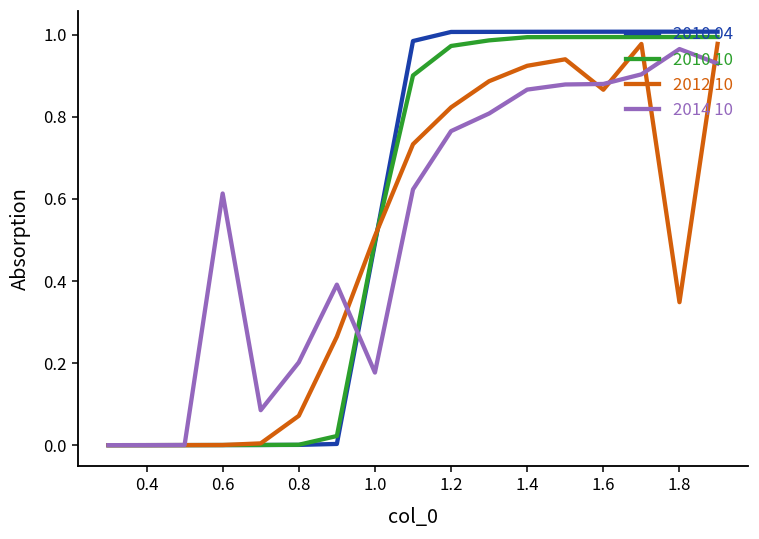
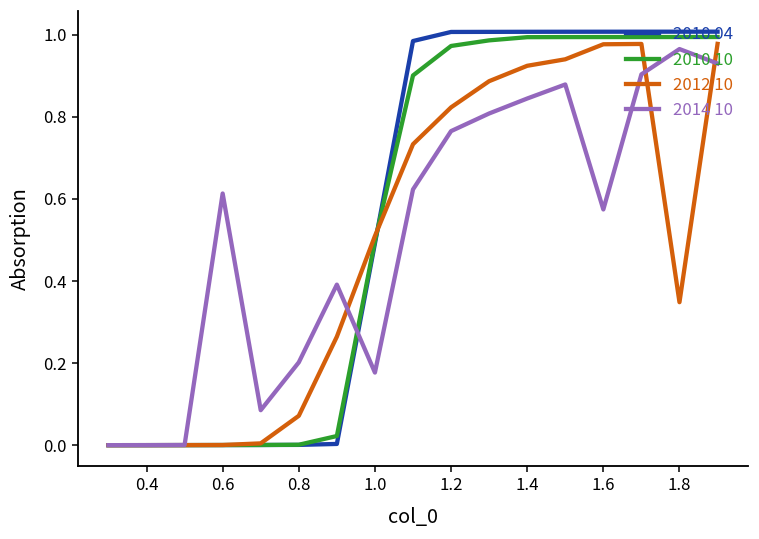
2014 10, 1.4: 0.87 -> 0.84
2012 10, 1.6: 0.87 -> 0.98
2014 10, 1.6: 0.88 -> 0.57
